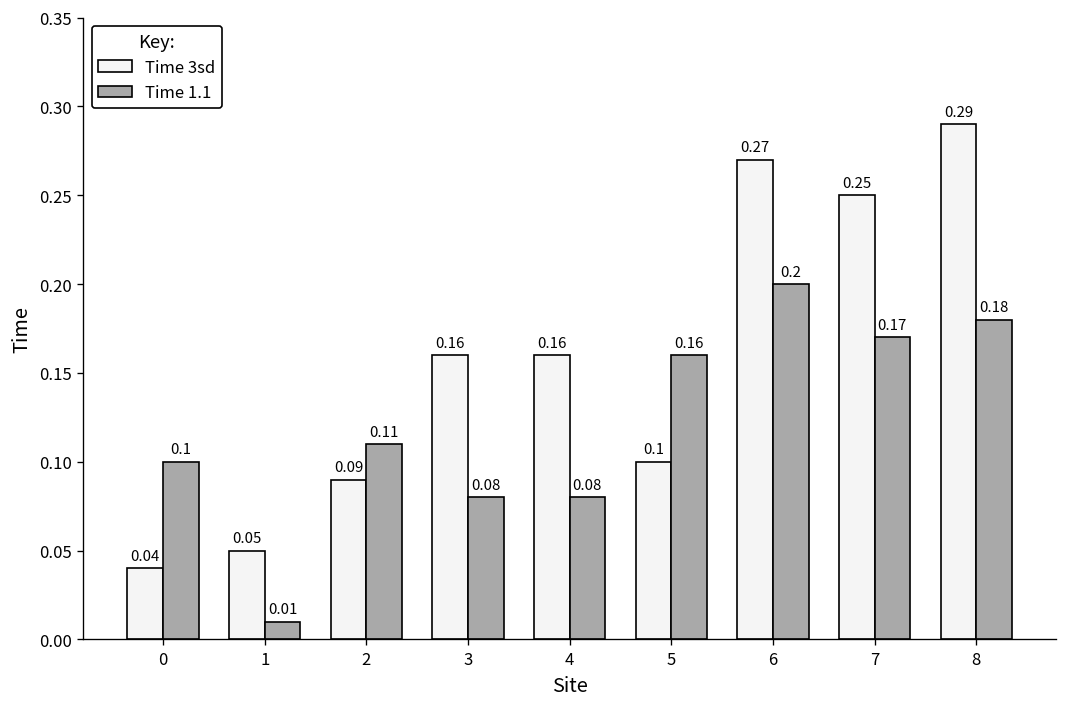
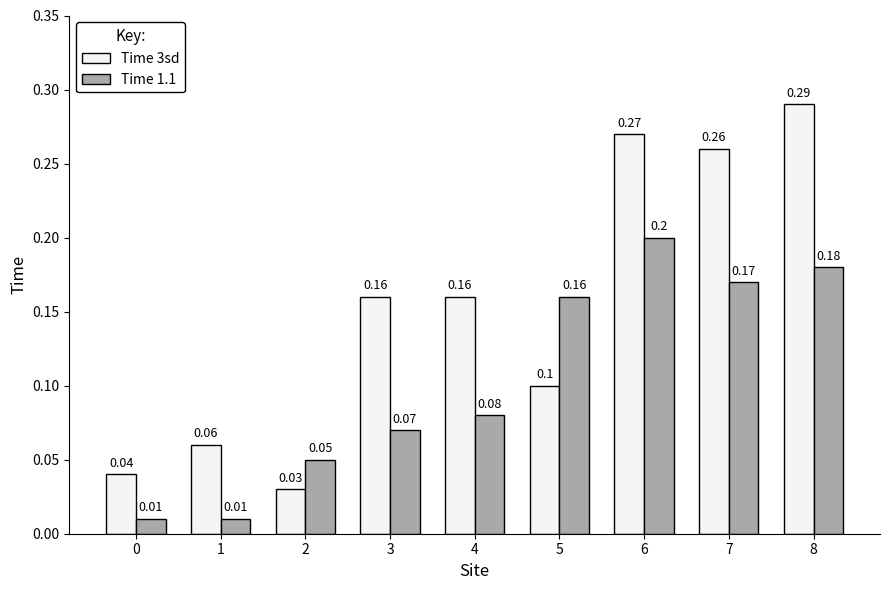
Time 1.1, 0: 0.1 -> 0.01
Time 3sd, 1: 0.05 -> 0.06
Time 3sd, 2: 0.09 -> 0.03
Time 1.1, 2: 0.11 -> 0.05
Time 1.1, 3: 0.08 -> 0.07
Time 3sd, 7: 0.25 -> 0.26
